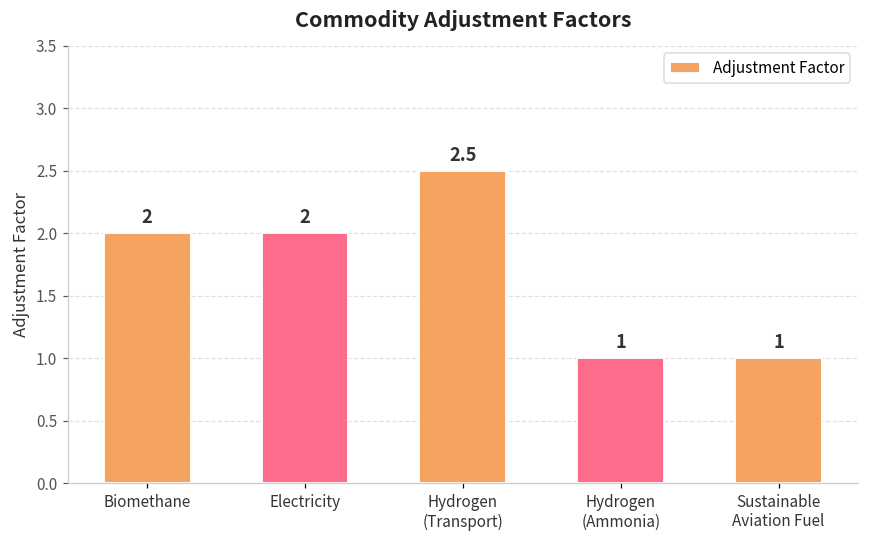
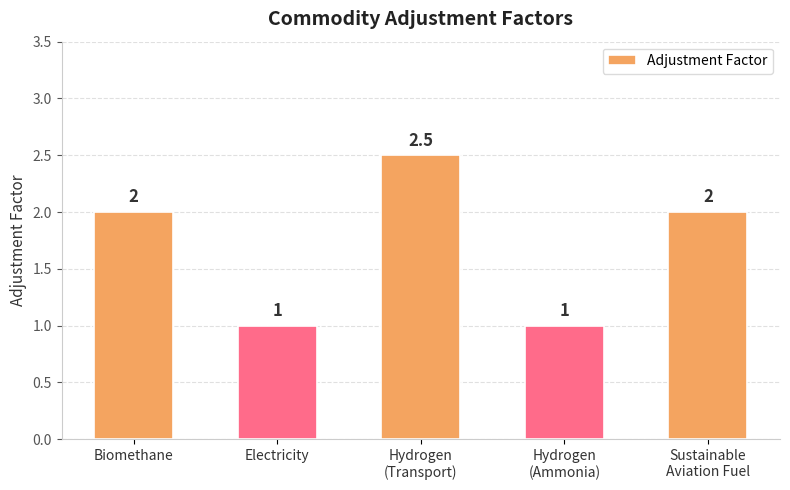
Electricity: 2 -> 1
Sustainable Aviation Fuel: 1 -> 2
